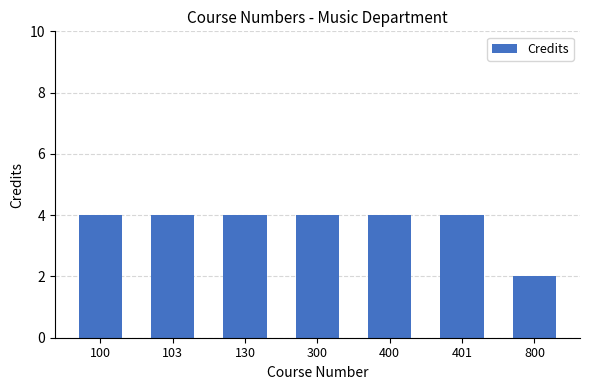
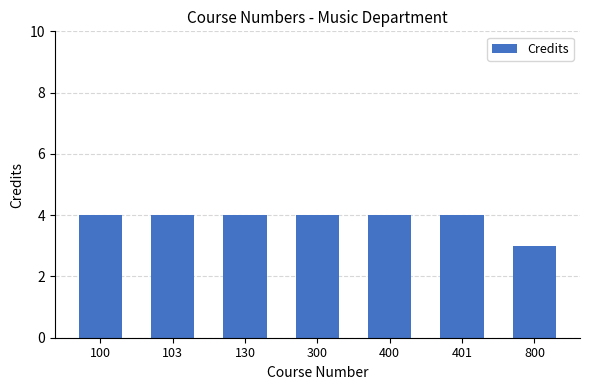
800: 2 -> 3
